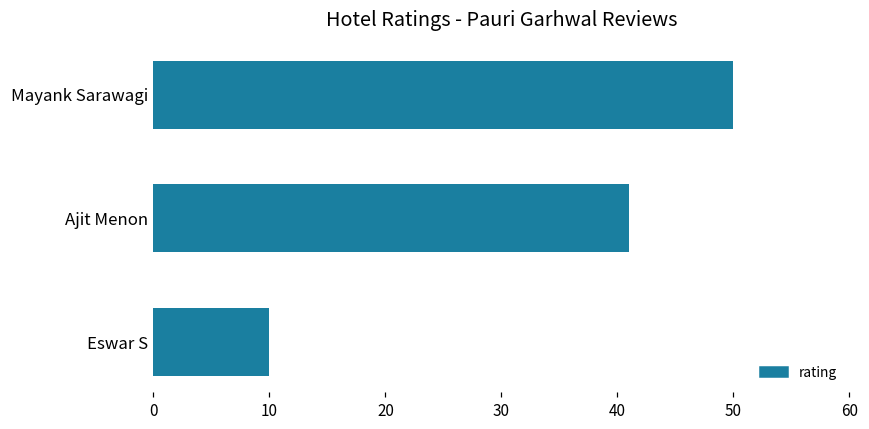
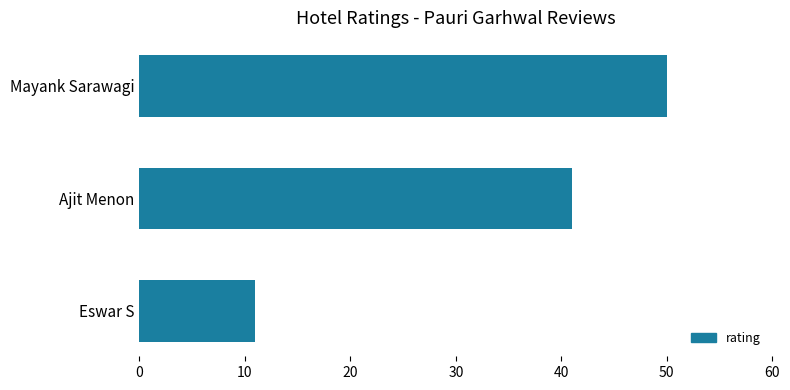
Eswar S: 10 -> 11
